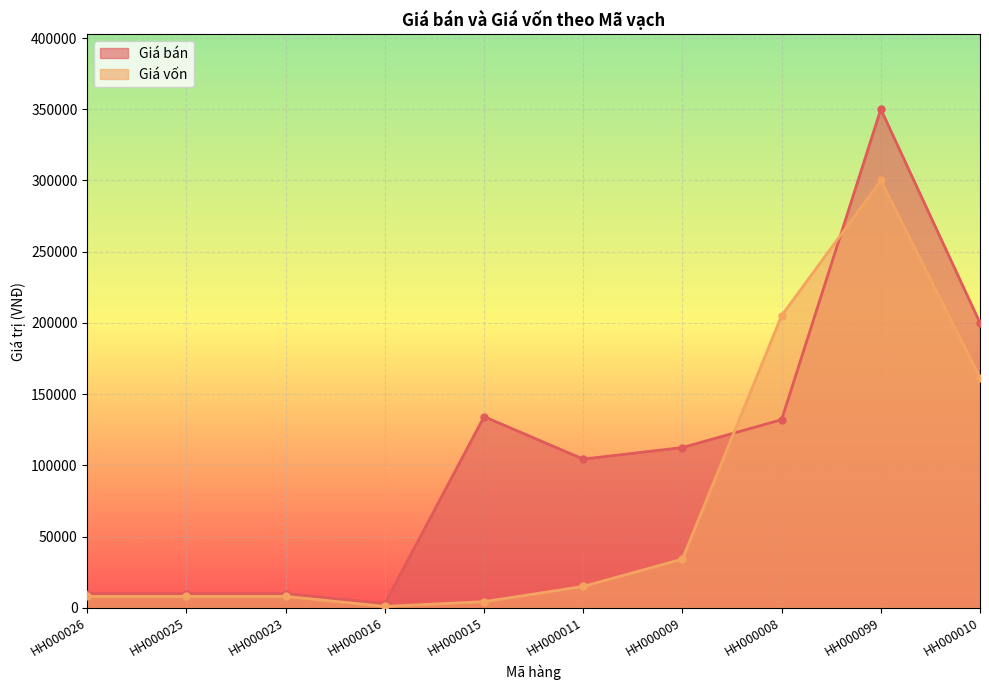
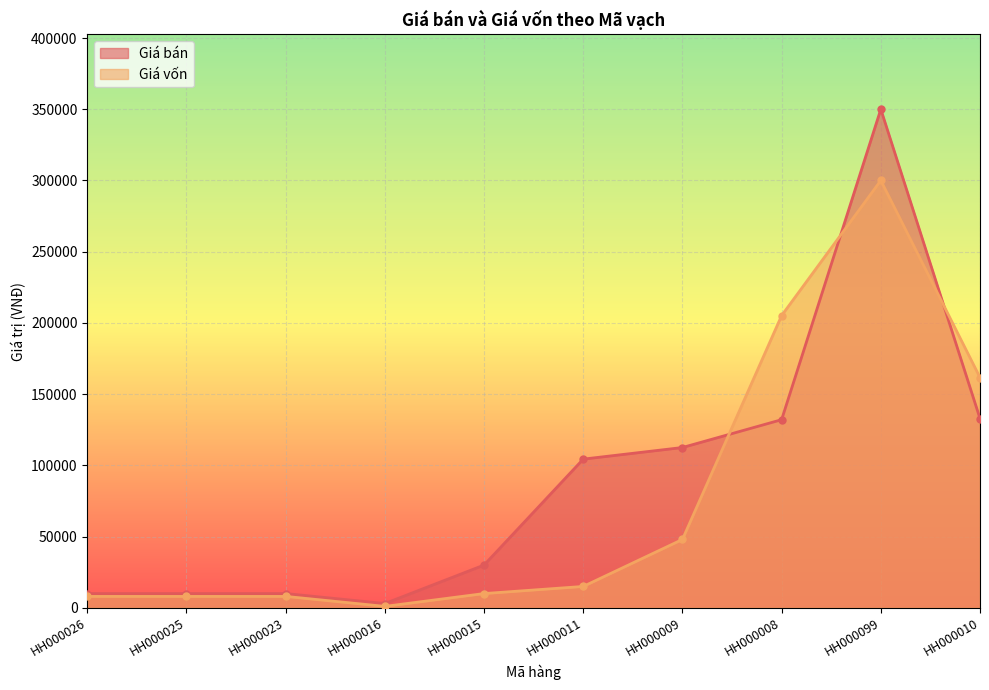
Giá bán, HH000015: 134000 -> 30000
Giá vốn, HH000015: 4000 -> 10000
Giá vốn, HH000009: 34000 -> 48000
Giá bán, HH000010: 200000 -> 133000
